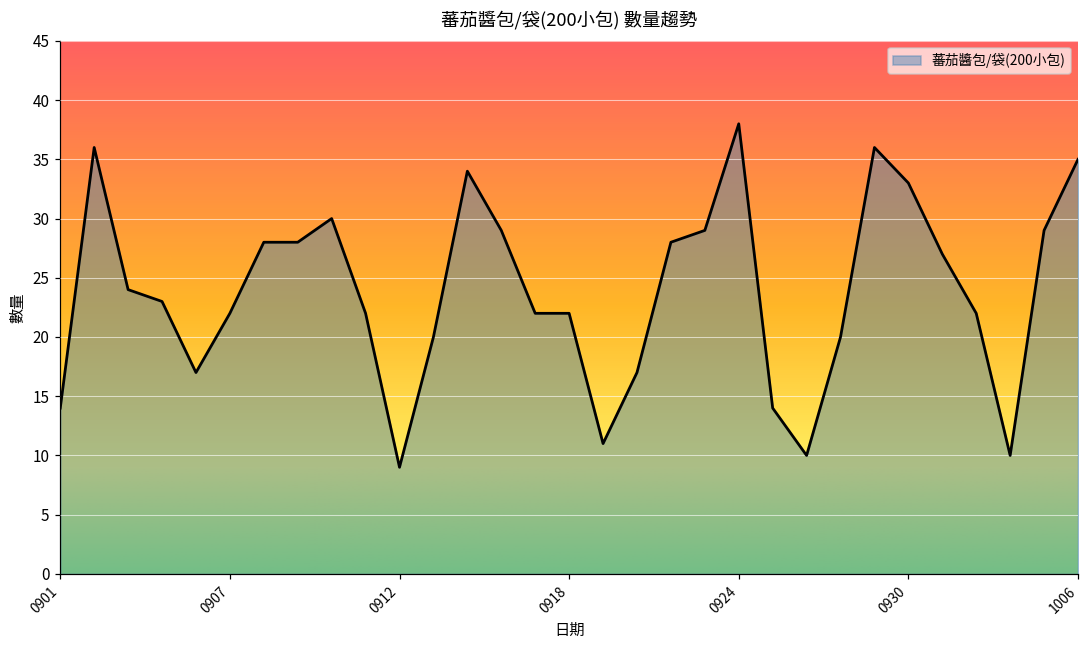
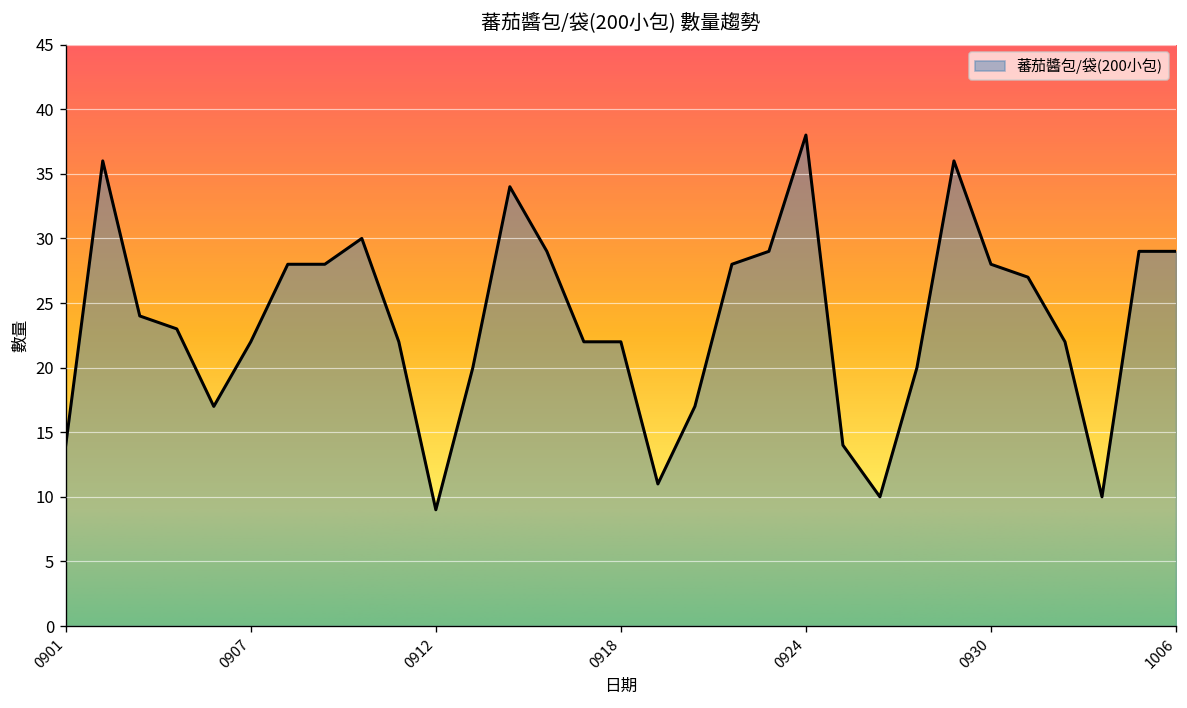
0930: 33 -> 28
1006: 35 -> 29
